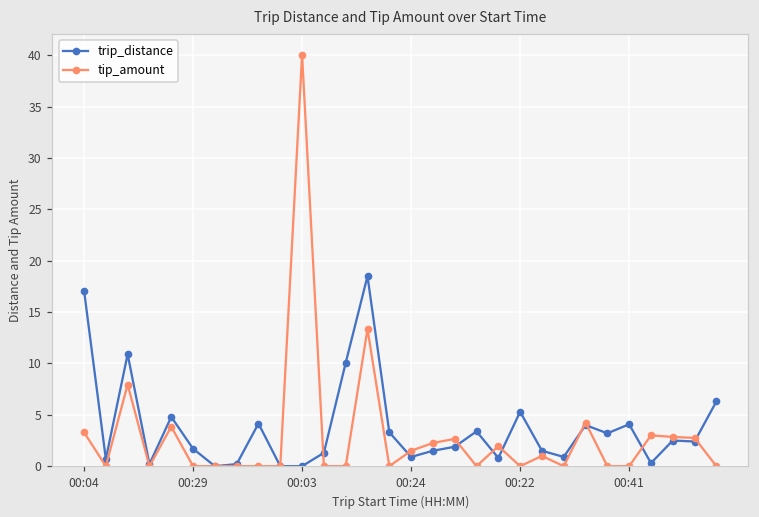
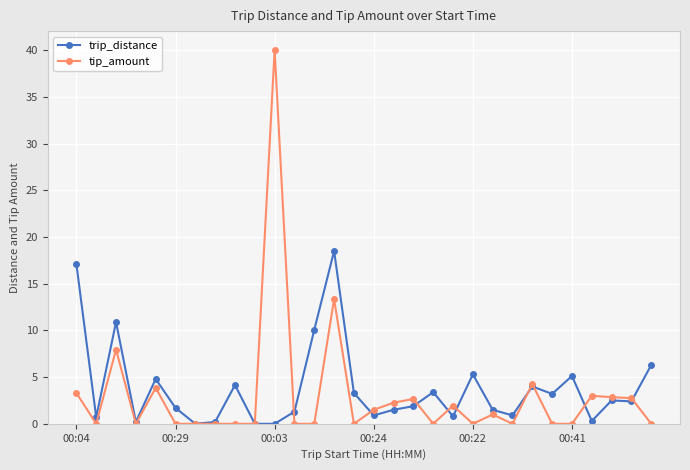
trip_distance, 00:41: 4 -> 5
